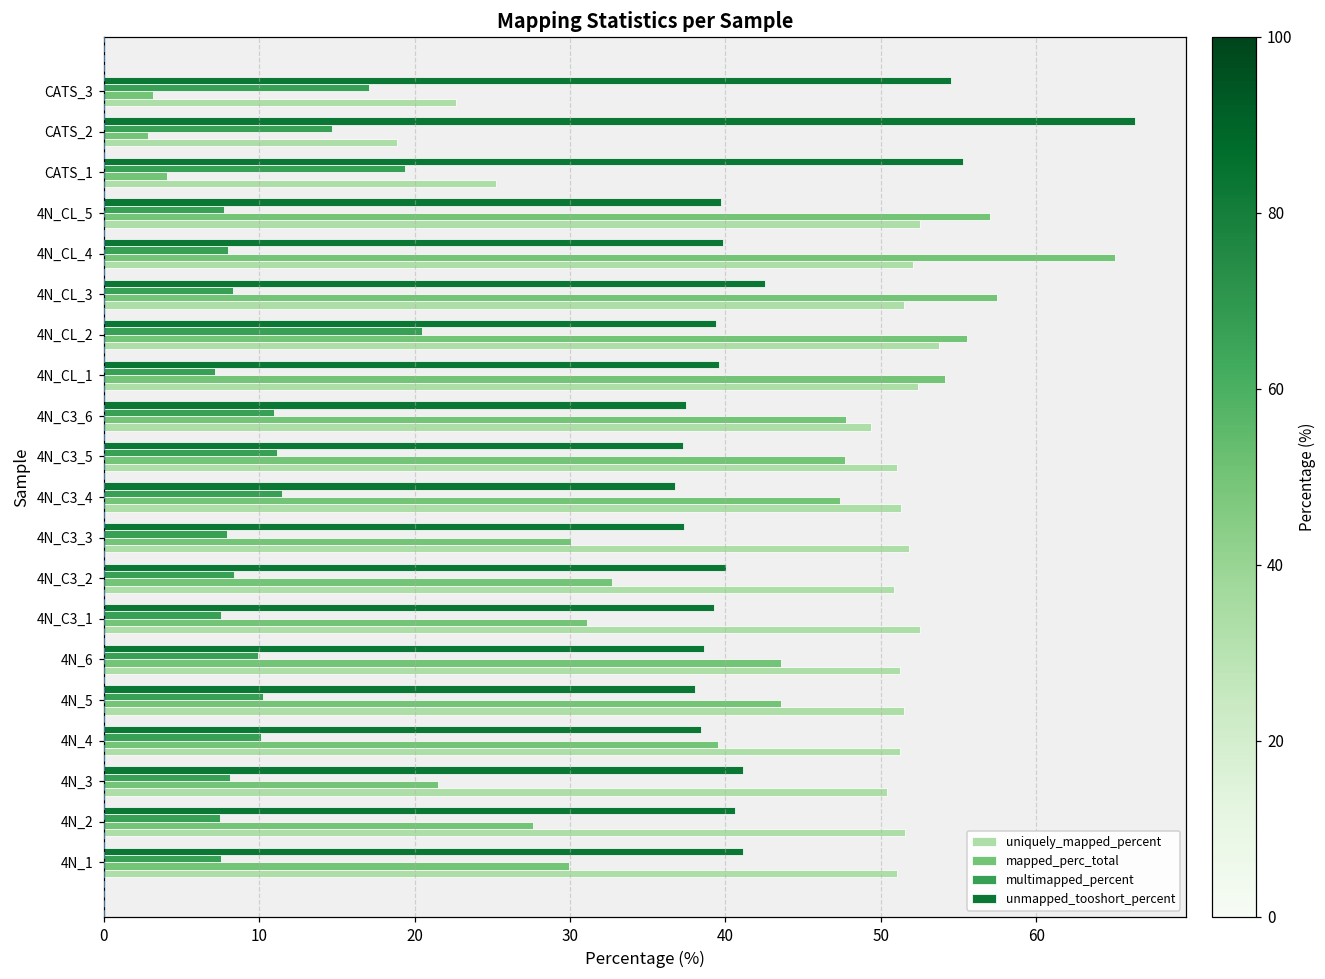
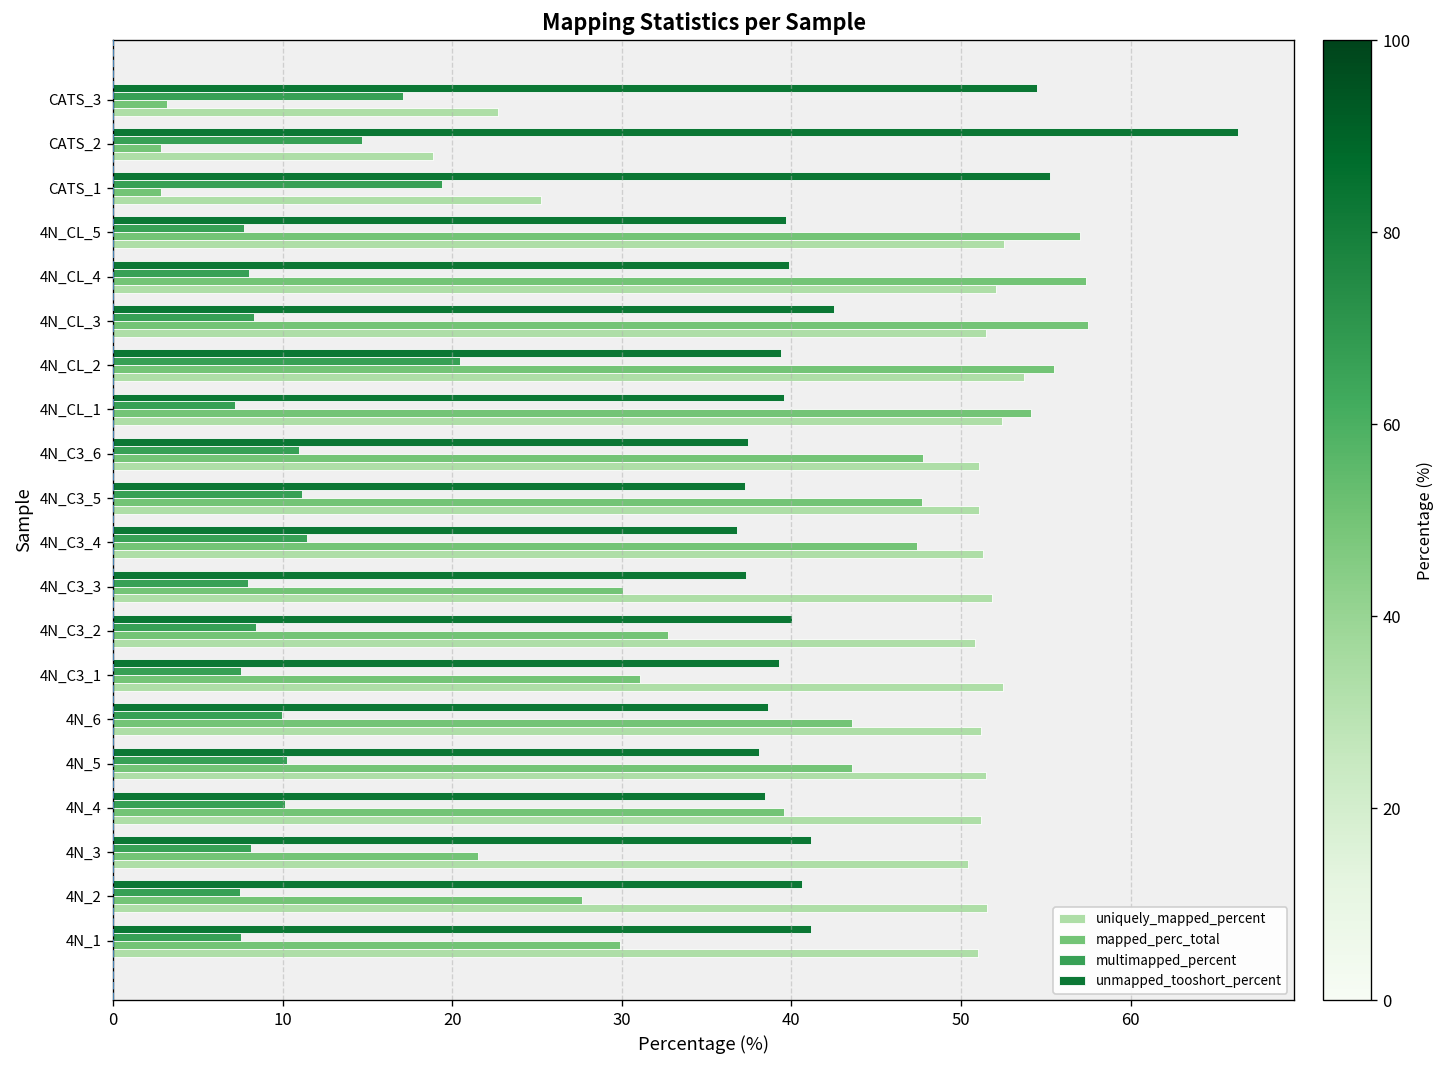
mapped_perc_total, CATS_1: 4.1 -> 2.8
mapped_perc_total, 4N_CL_4: 65.1 -> 57.4
uniquely_mapped_percent, 4N_C3_6: 49.4 -> 51.1
